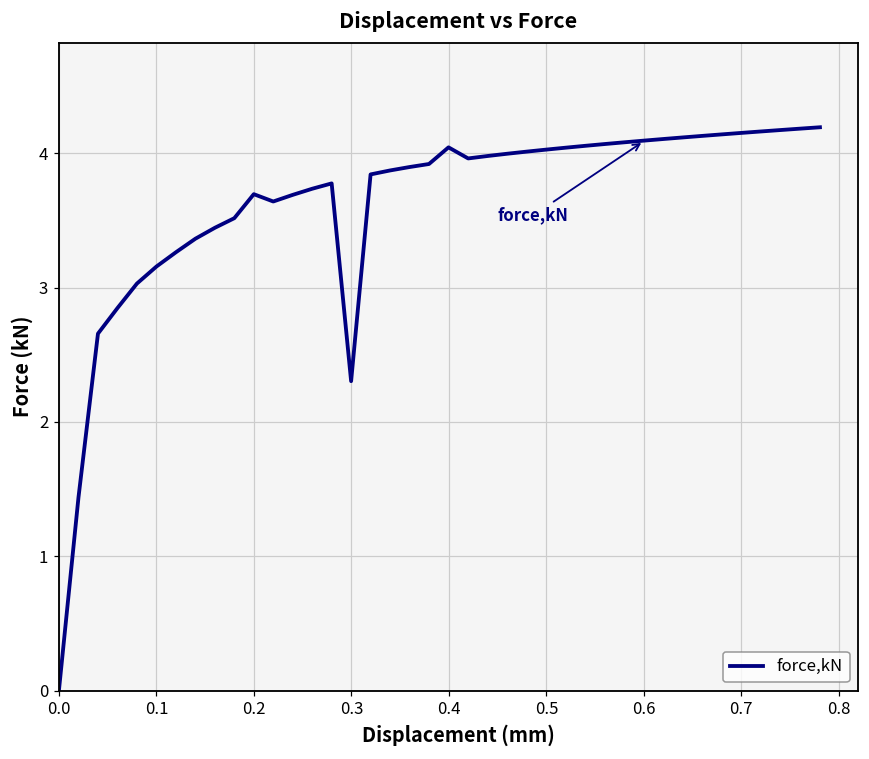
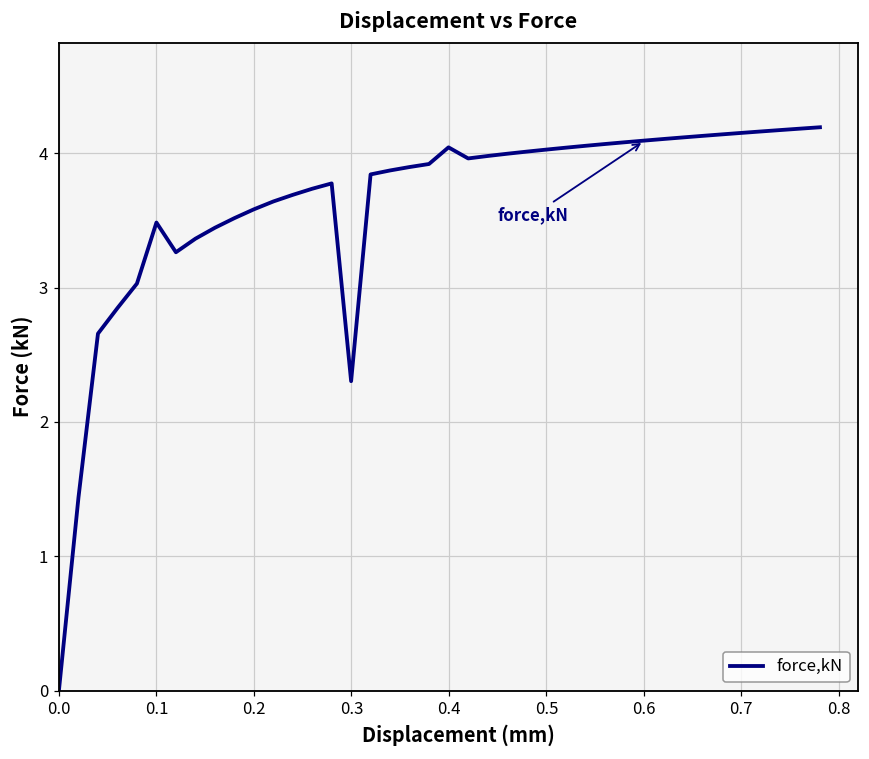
0.1: 3.16 -> 3.48
0.2: 3.70 -> 3.58
